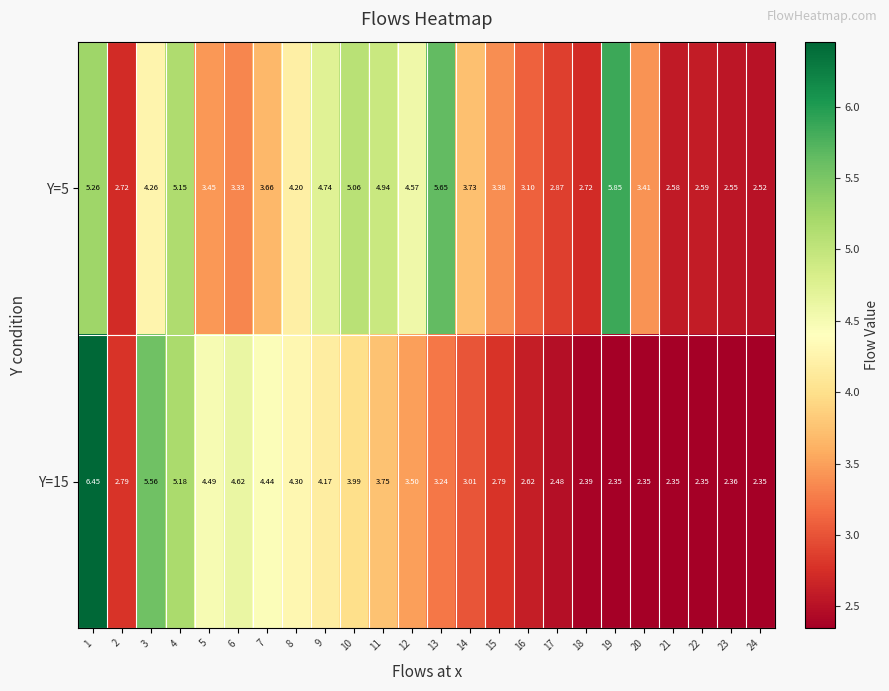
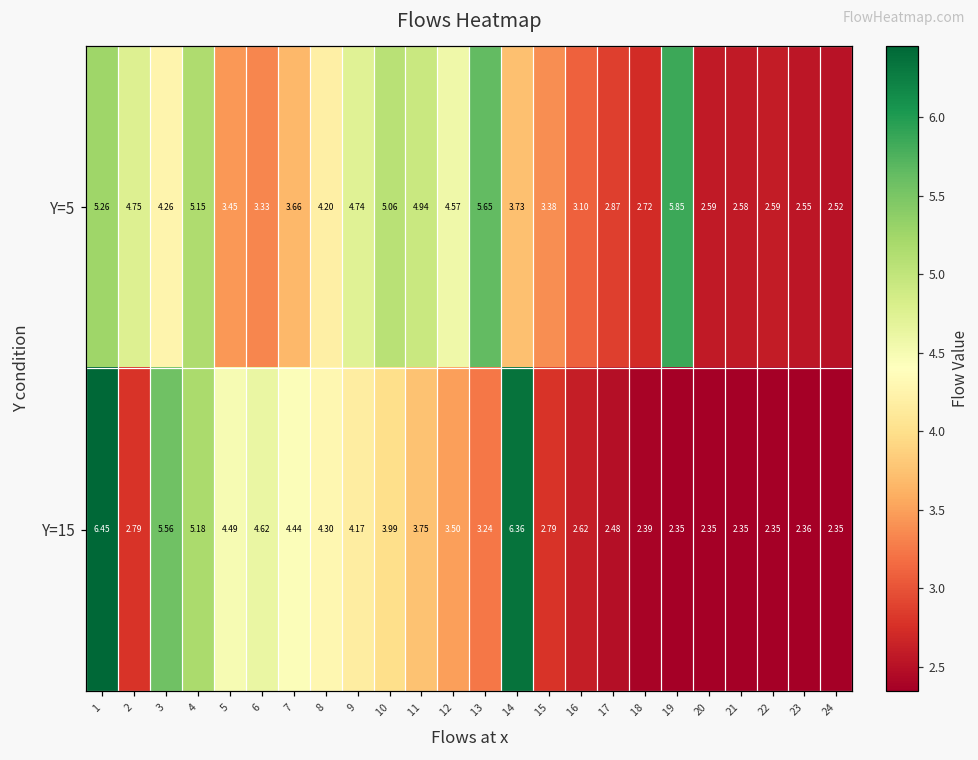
Y=5, 2: 2.72 -> 4.75
Y=5, 20: 3.41 -> 2.59
Y=15, 14: 3.01 -> 6.36
